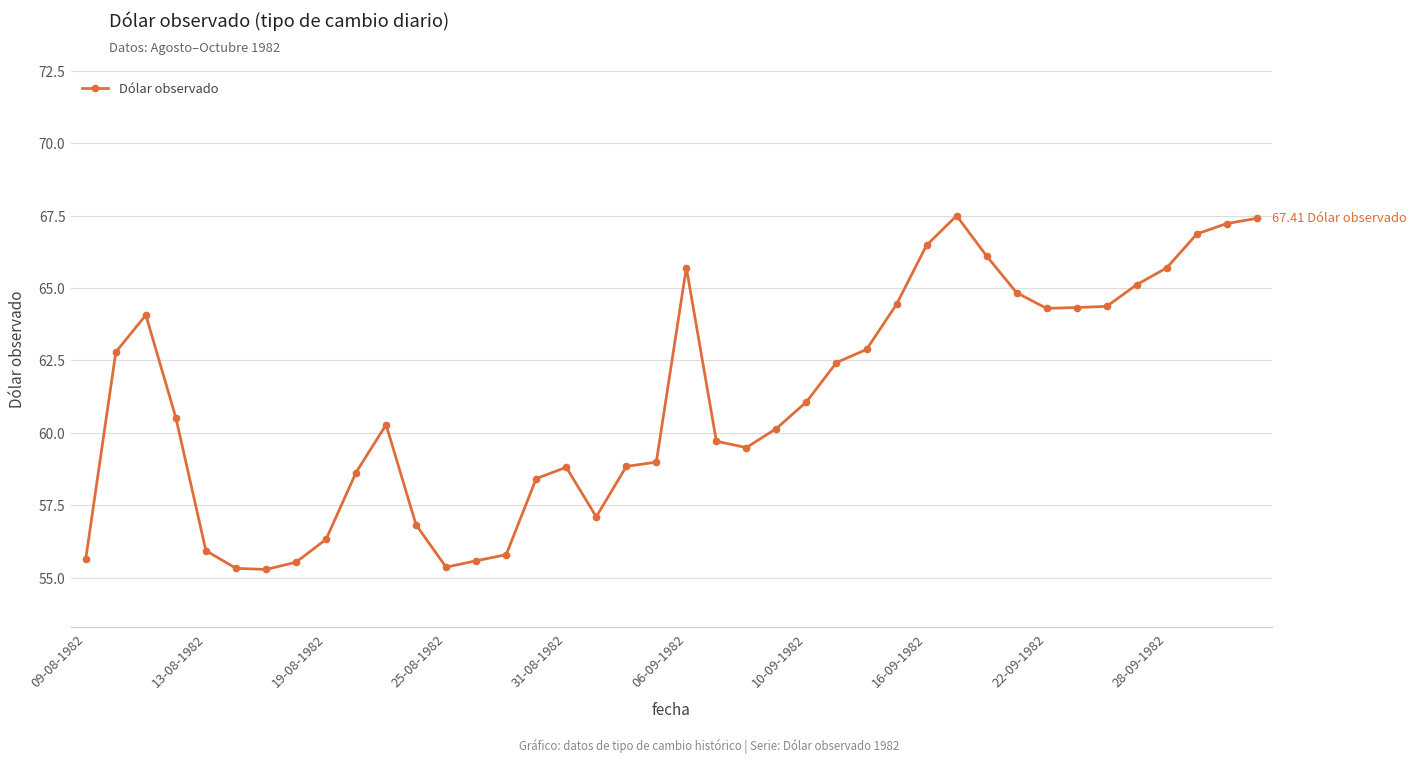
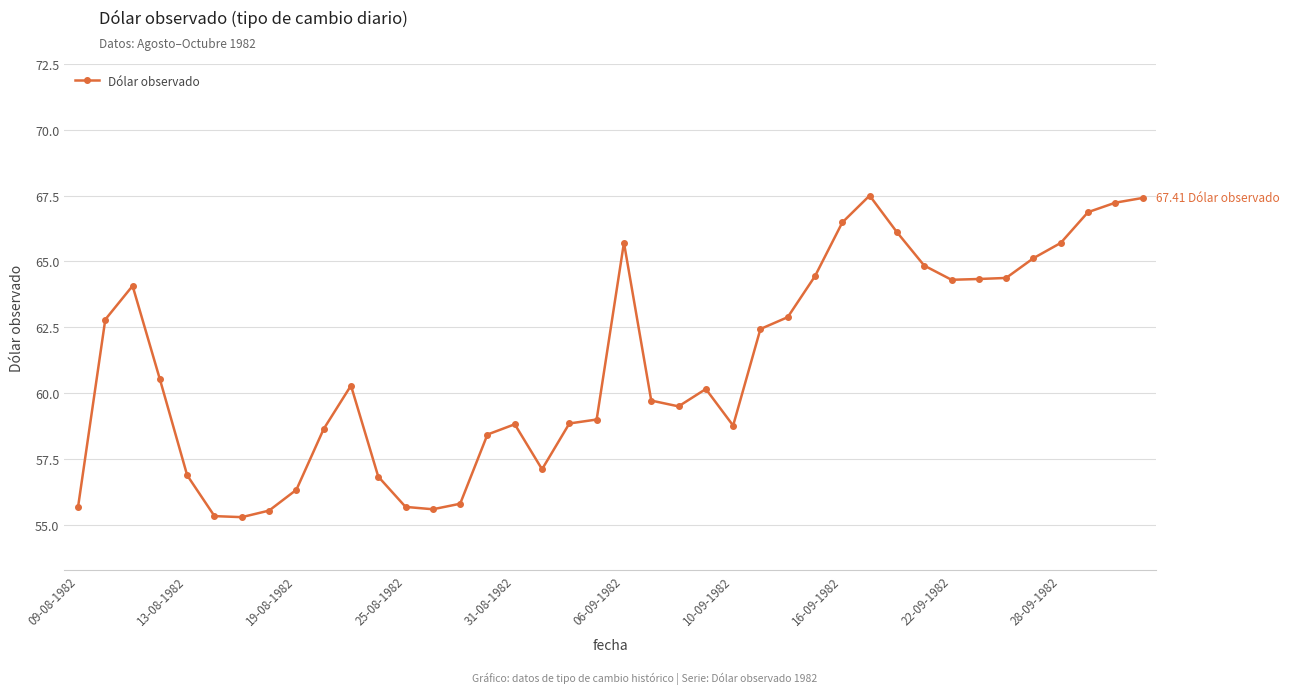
13-08-1982: 55.9 -> 56.9
25-08-1982: 55.4 -> 55.7
10-09-1982: 61.1 -> 58.8
